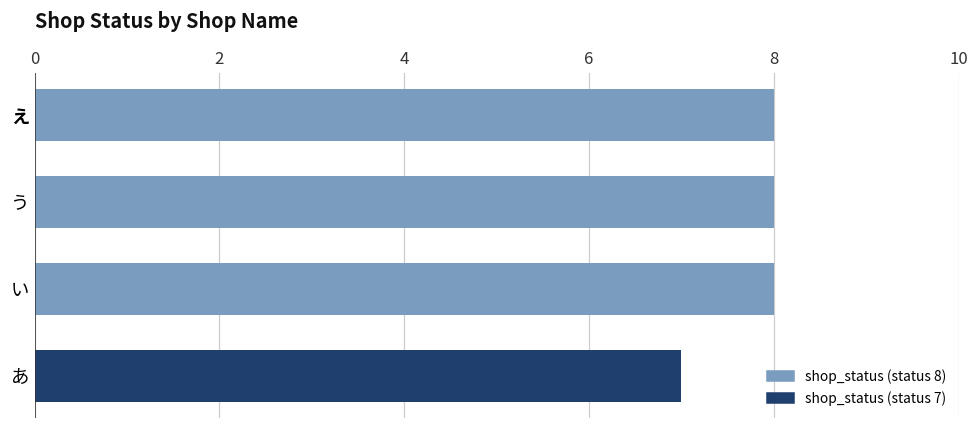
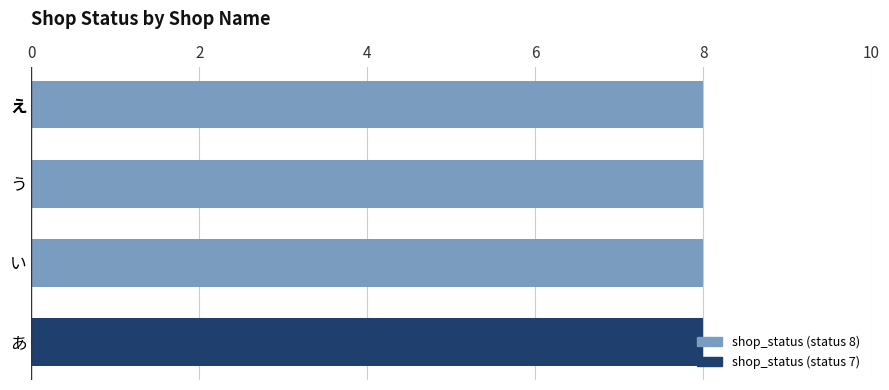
あ: 7 -> 8
